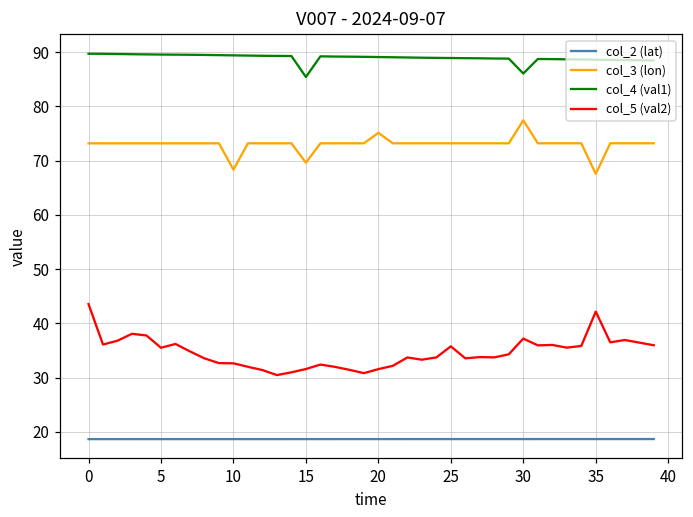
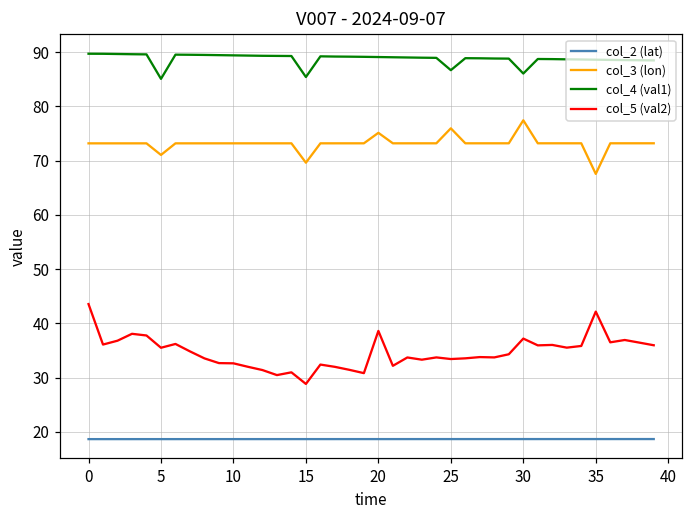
col_3 (lon), 5: 73 -> 71
col_4 (val1), 5: 90 -> 85
col_3 (lon), 10: 68 -> 73
col_5 (val2), 15: 32 -> 29
col_5 (val2), 20: 32 -> 39
col_3 (lon), 25: 73 -> 76
col_4 (val1), 25: 89 -> 87
col_5 (val2), 25: 36 -> 33
